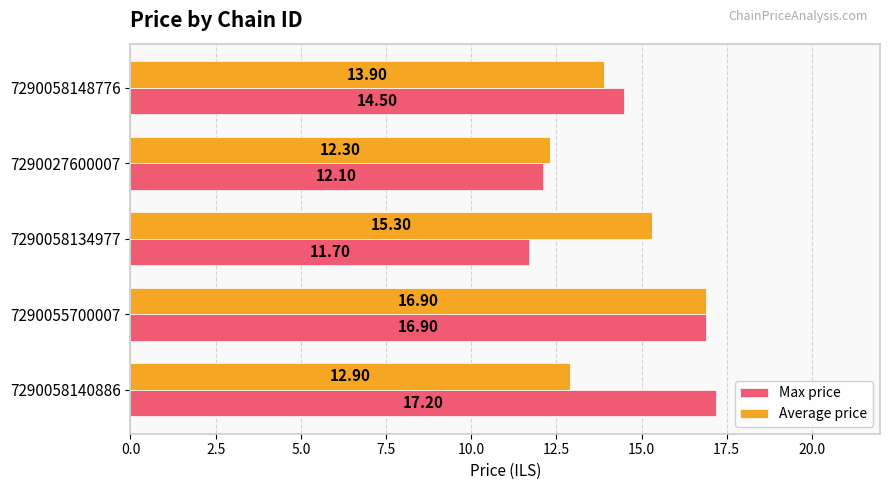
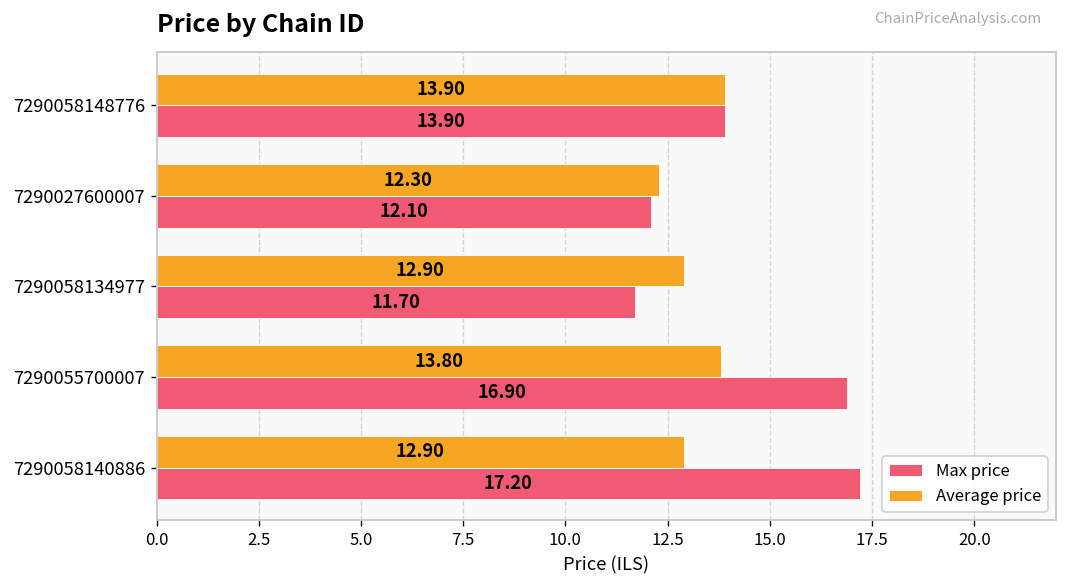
Max price, 7290058148776: 14.50 -> 13.90
Average price, 7290058134977: 15.30 -> 12.90
Average price, 7290055700007: 16.90 -> 13.80
